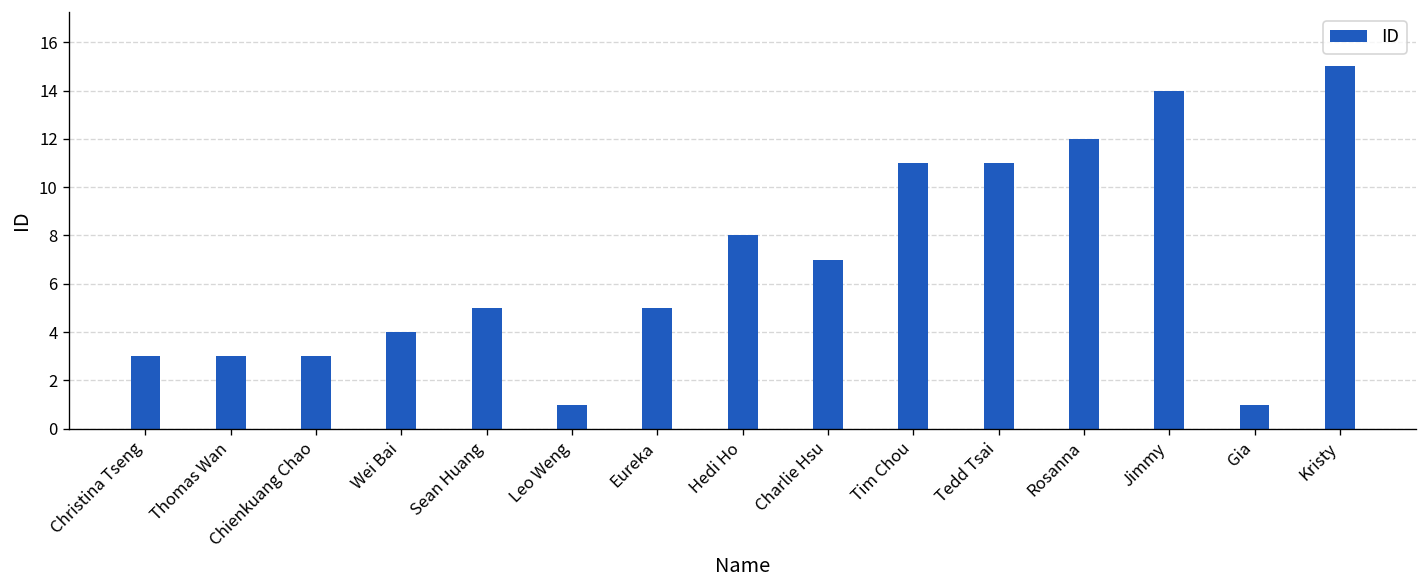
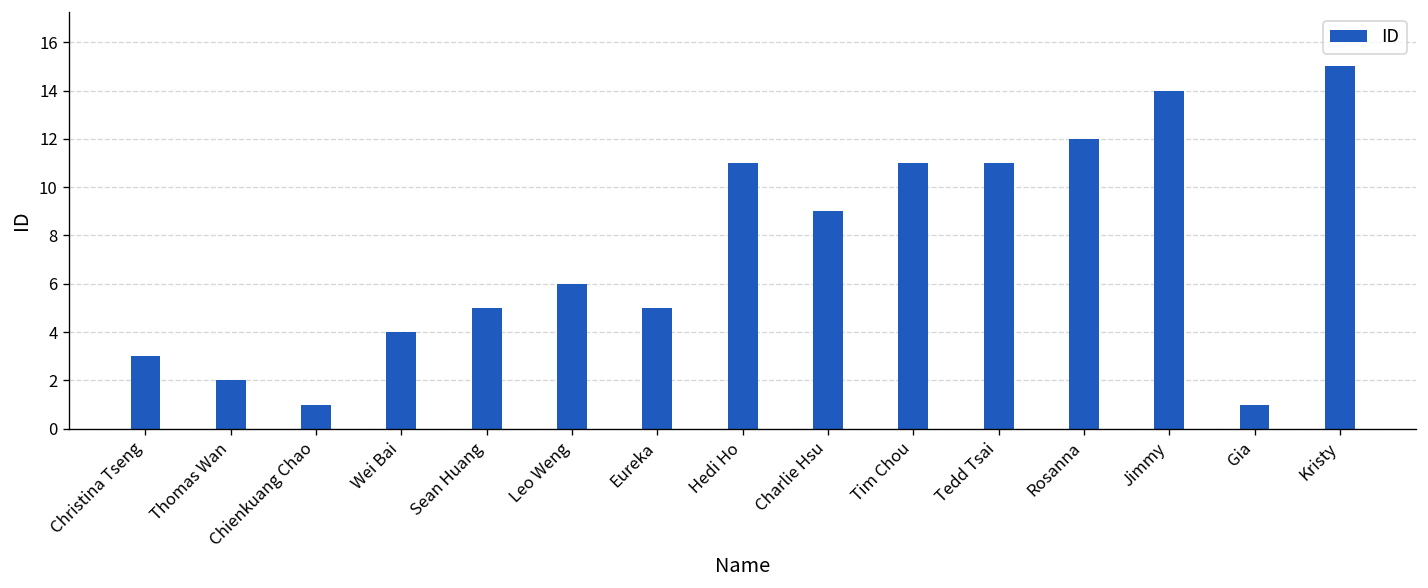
Thomas Wan: 3 -> 2
Chienkuang Chao: 3 -> 1
Leo Weng: 1 -> 6
Hedi Ho: 8 -> 11
Charlie Hsu: 7 -> 9
